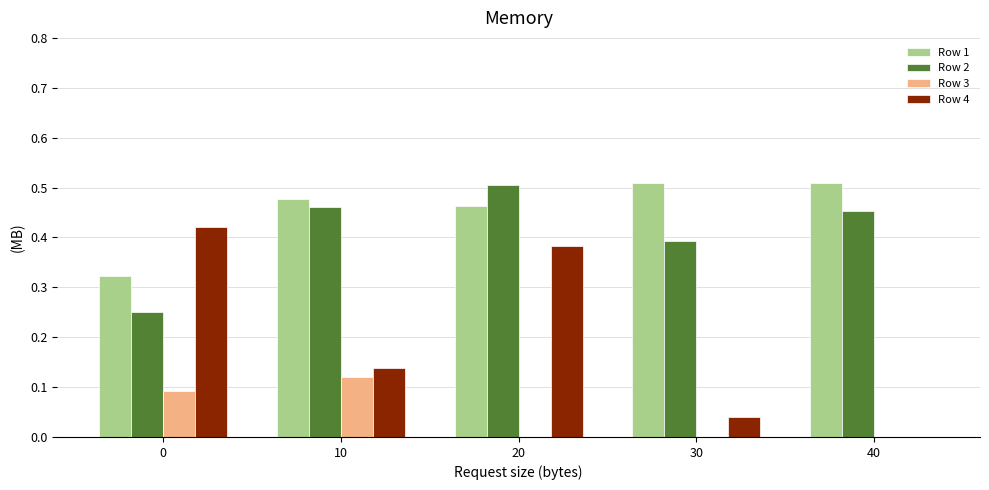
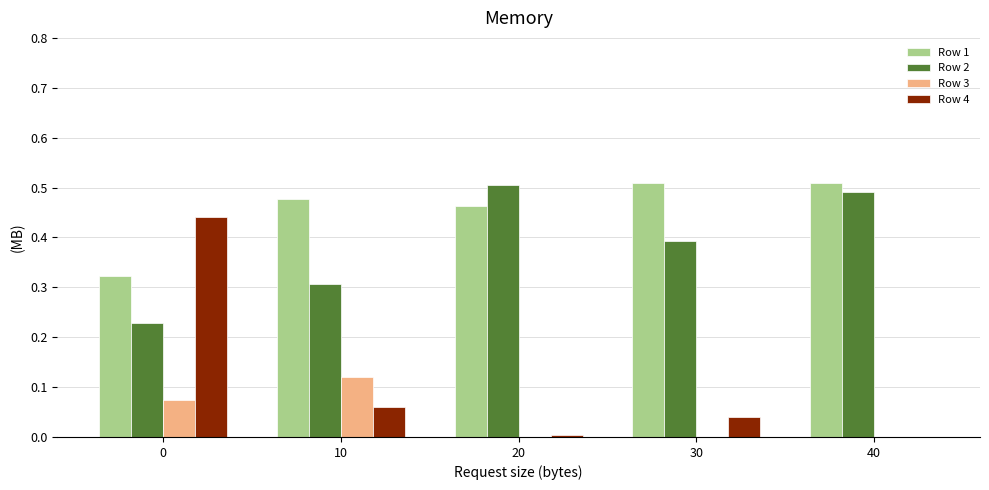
Row 2, 0: 0.25 -> 0.23
Row 3, 0: 0.09 -> 0.07
Row 4, 0: 0.42 -> 0.44
Row 2, 10: 0.46 -> 0.31
Row 4, 10: 0.14 -> 0.06
Row 4, 20: 0.38 -> 0.00
Row 2, 40: 0.45 -> 0.49
